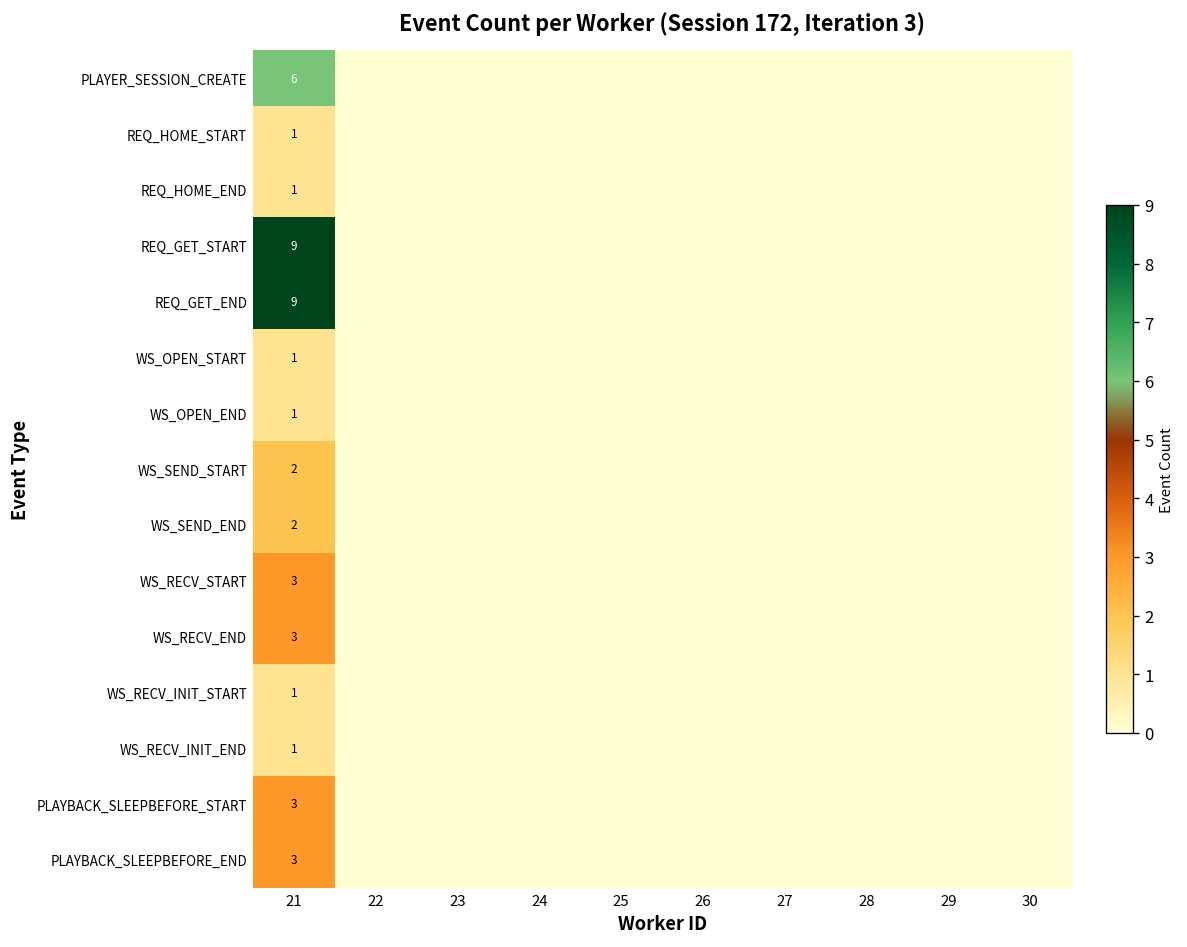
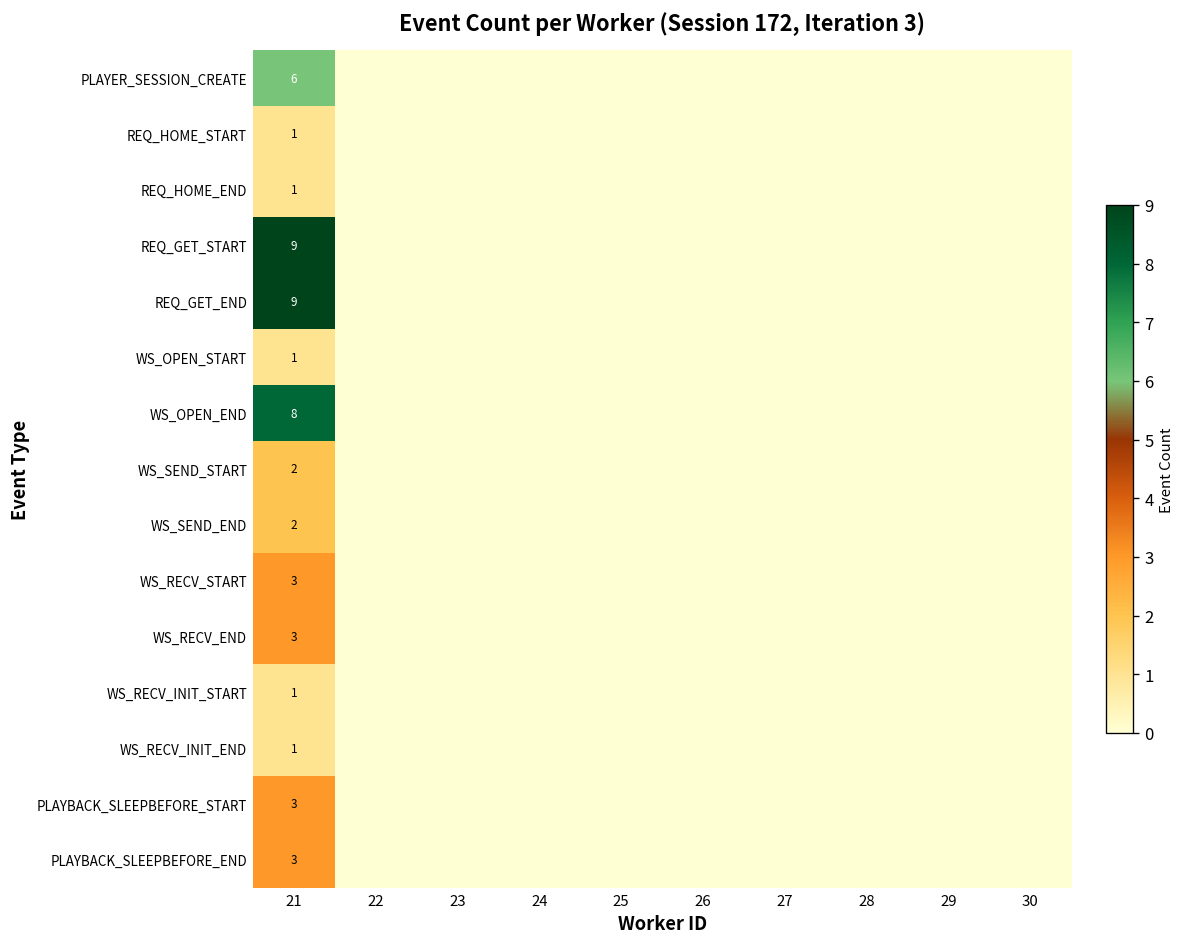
WS_OPEN_END, 21: 1 -> 8
